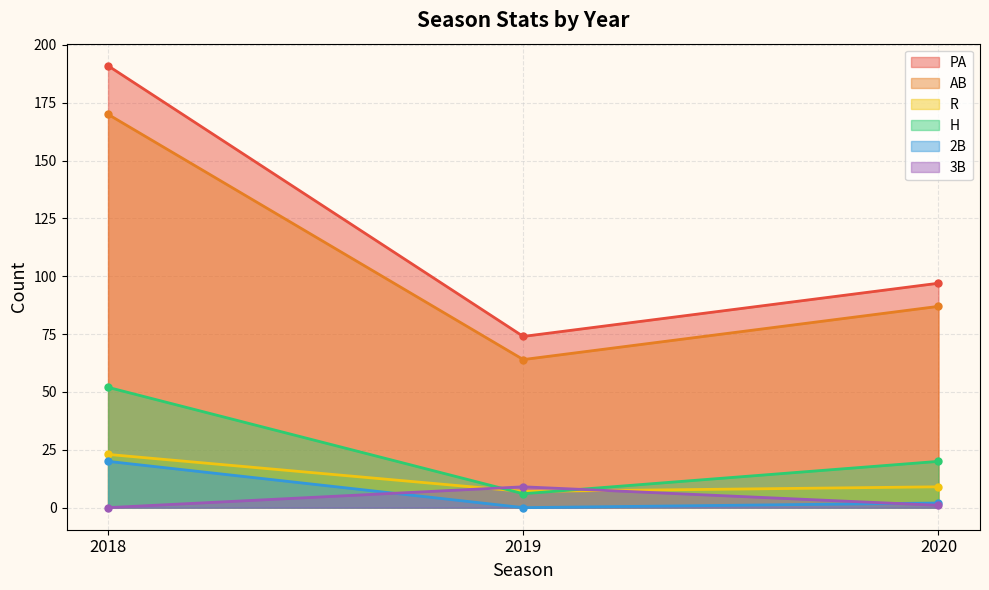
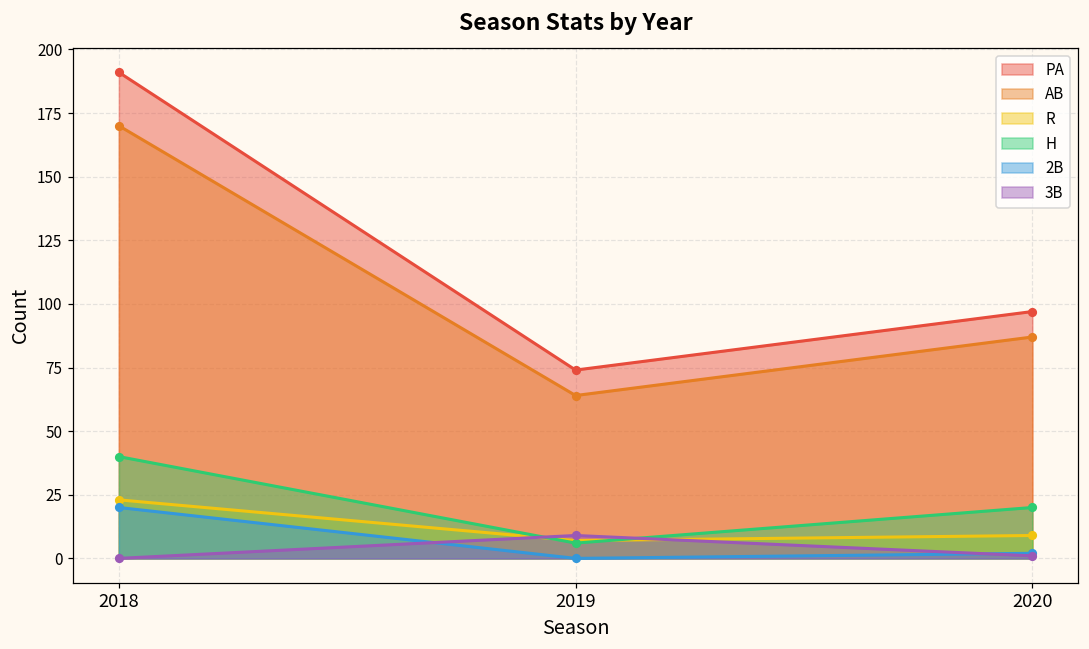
H, 2018: 52 -> 40
